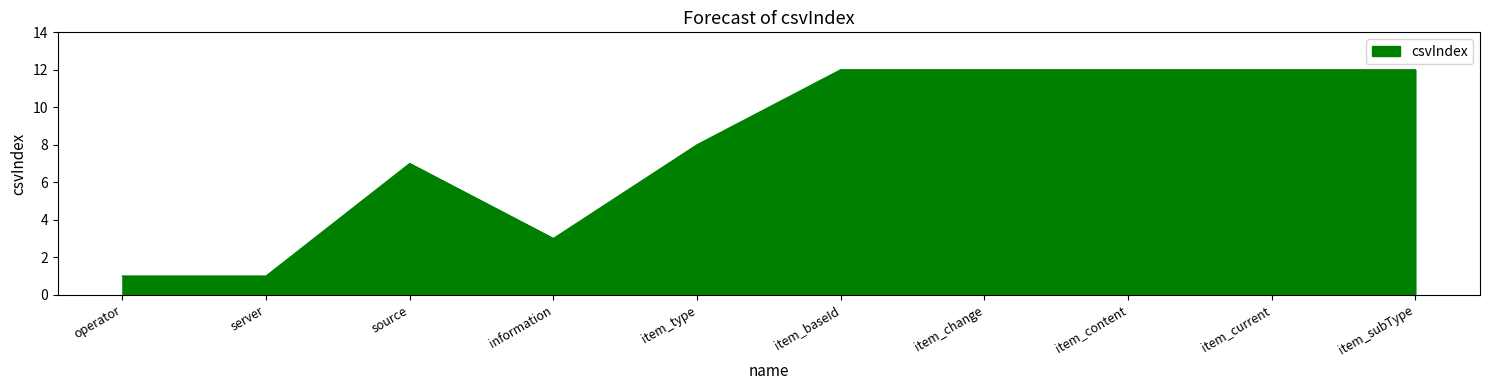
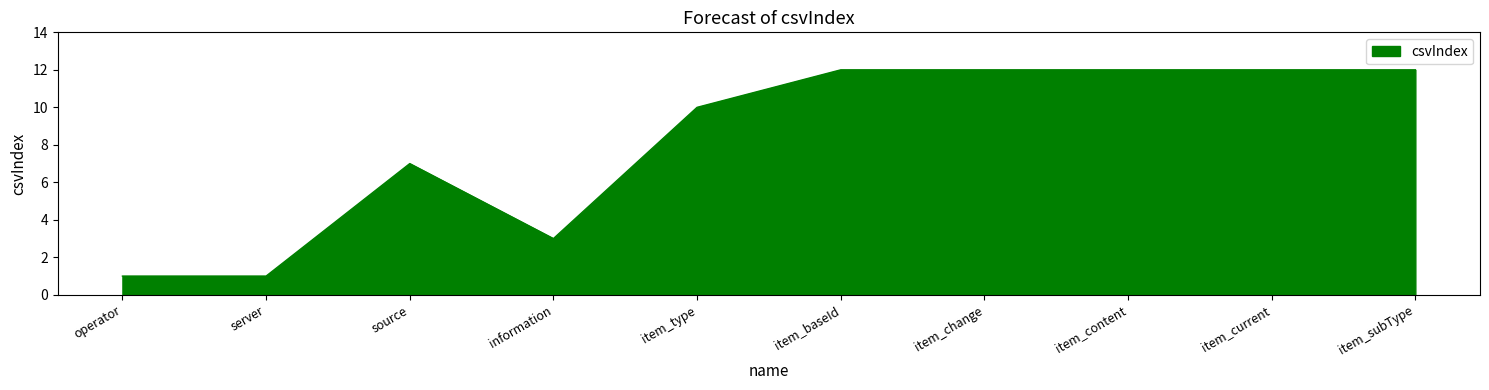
item_type: 8 -> 10
